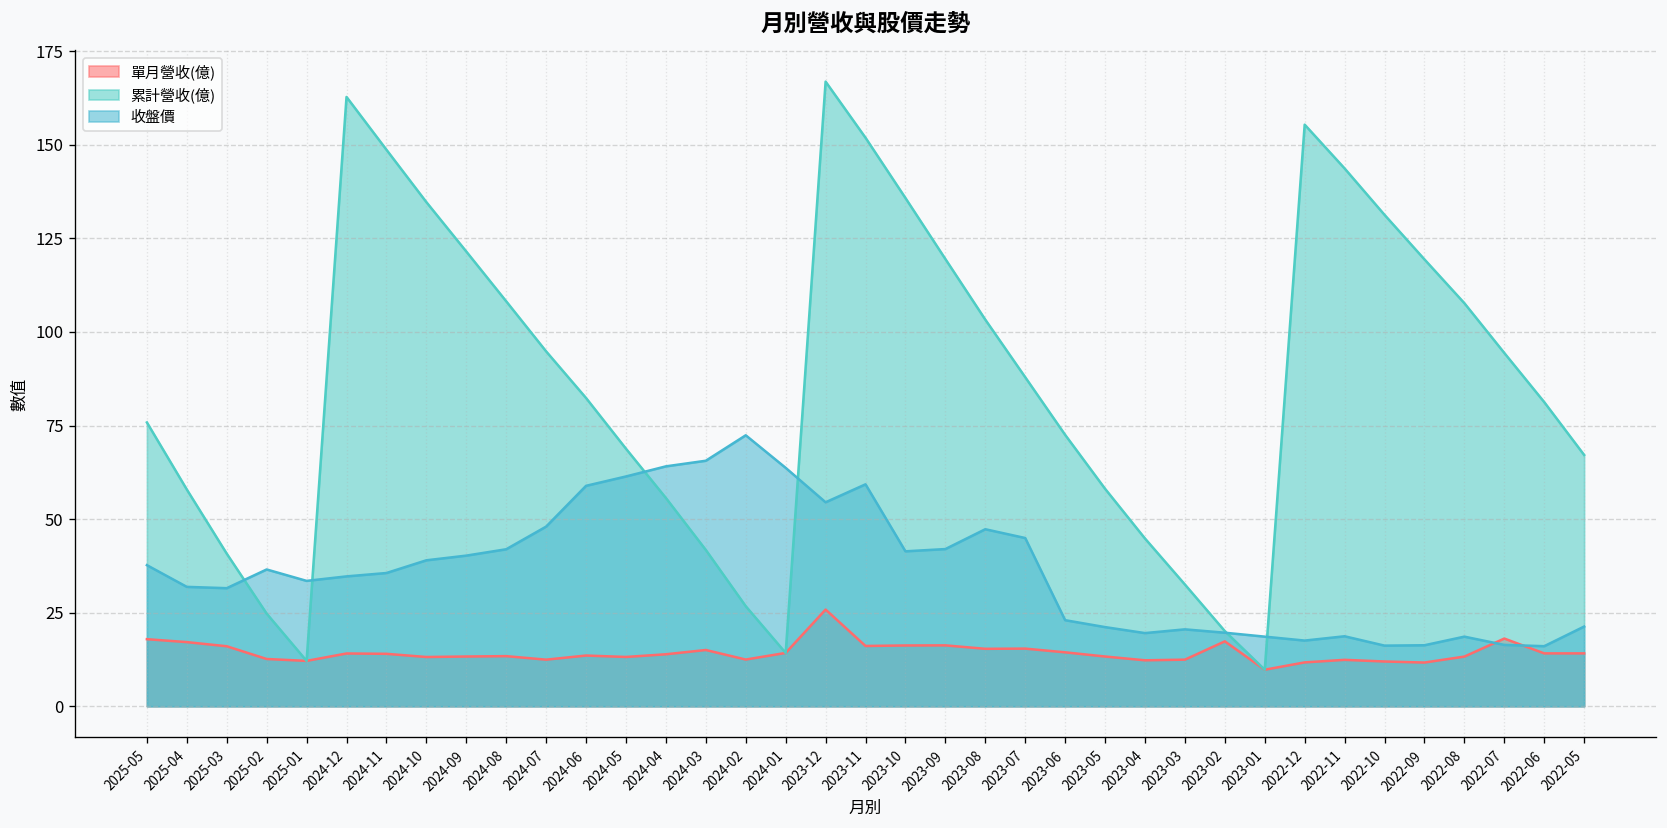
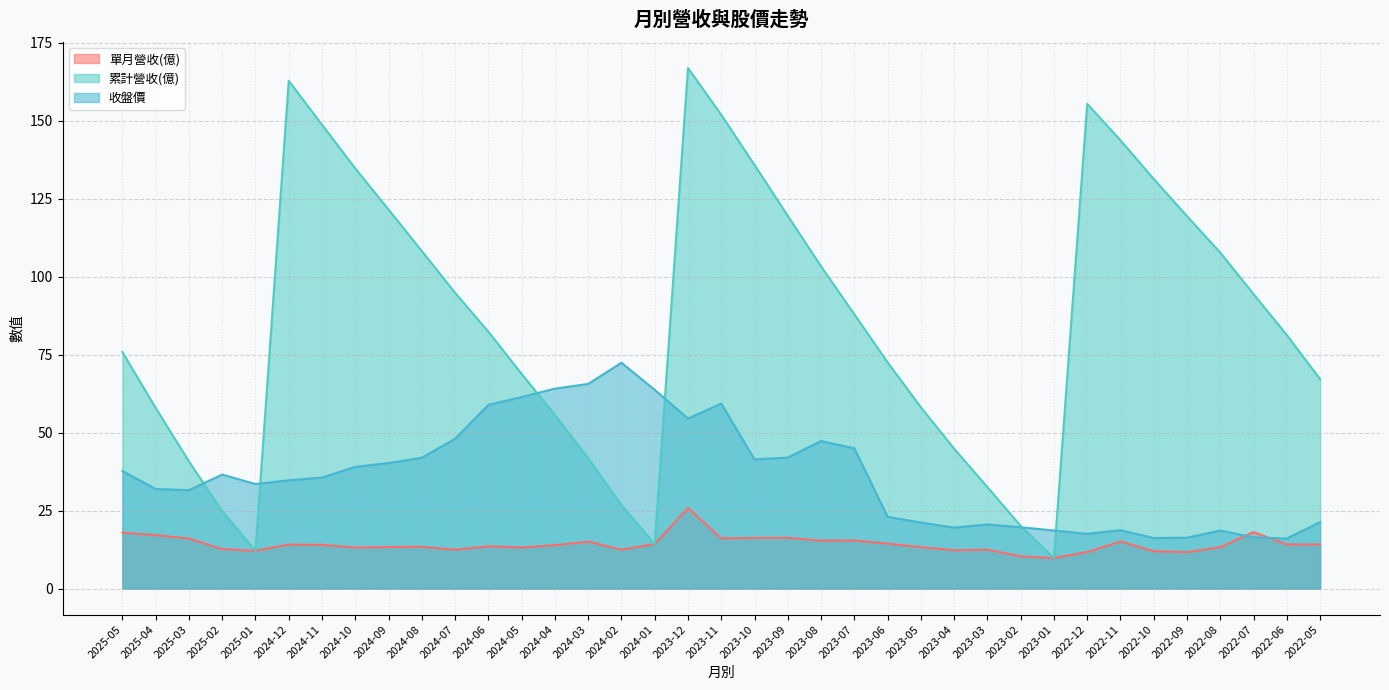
單月營收(億), 2023-02: 17 -> 10
單月營收(億), 2022-11: 12 -> 15
